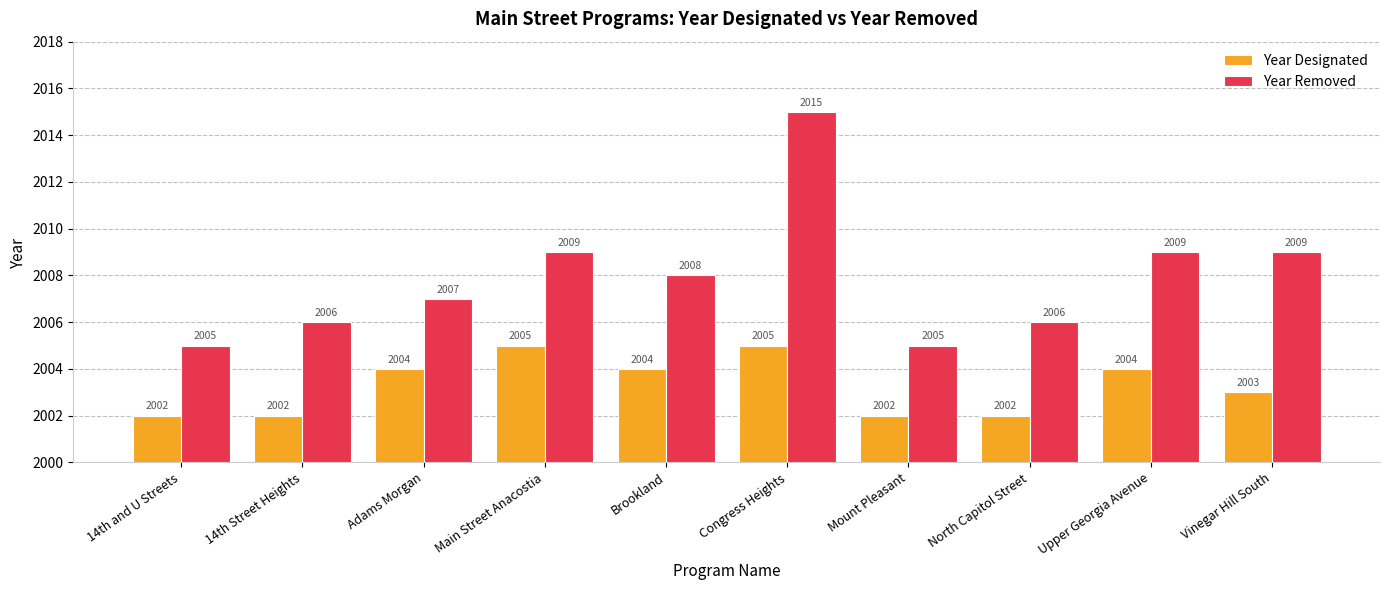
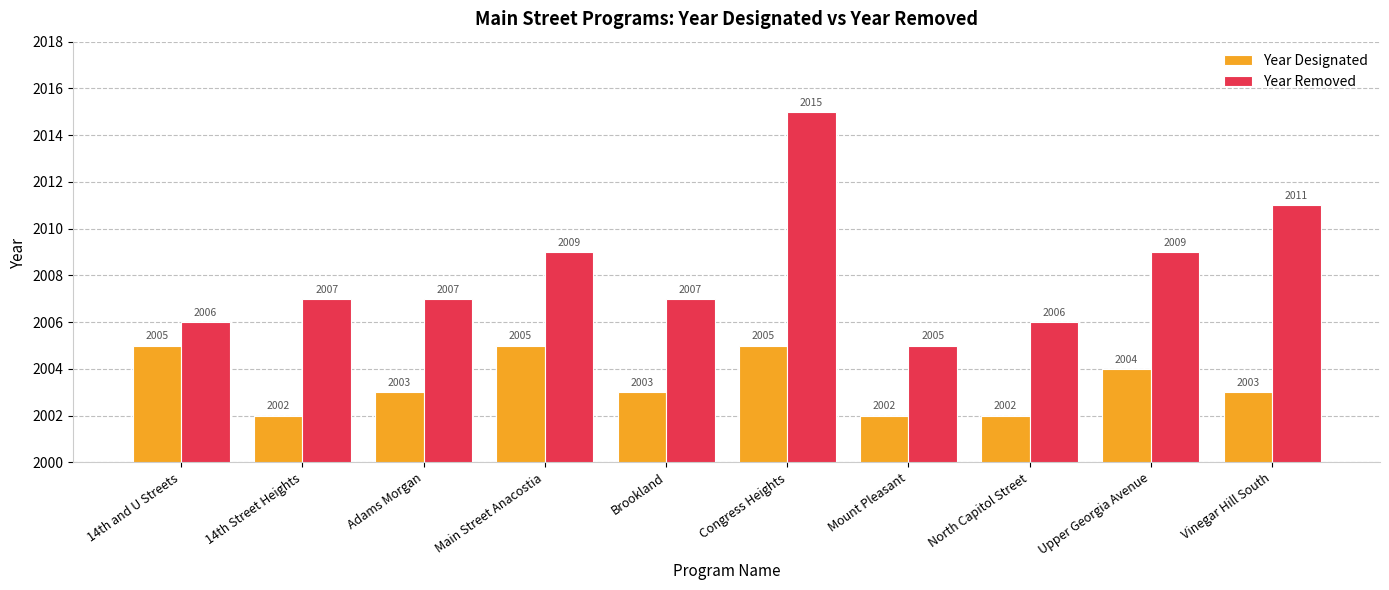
Year Designated, 14th and U Streets: 2002 -> 2005
Year Removed, 14th and U Streets: 2005 -> 2006
Year Removed, 14th Street Heights: 2006 -> 2007
Year Designated, Adams Morgan: 2004 -> 2003
Year Designated, Brookland: 2004 -> 2003
Year Removed, Brookland: 2008 -> 2007
Year Removed, Vinegar Hill South: 2009 -> 2011
